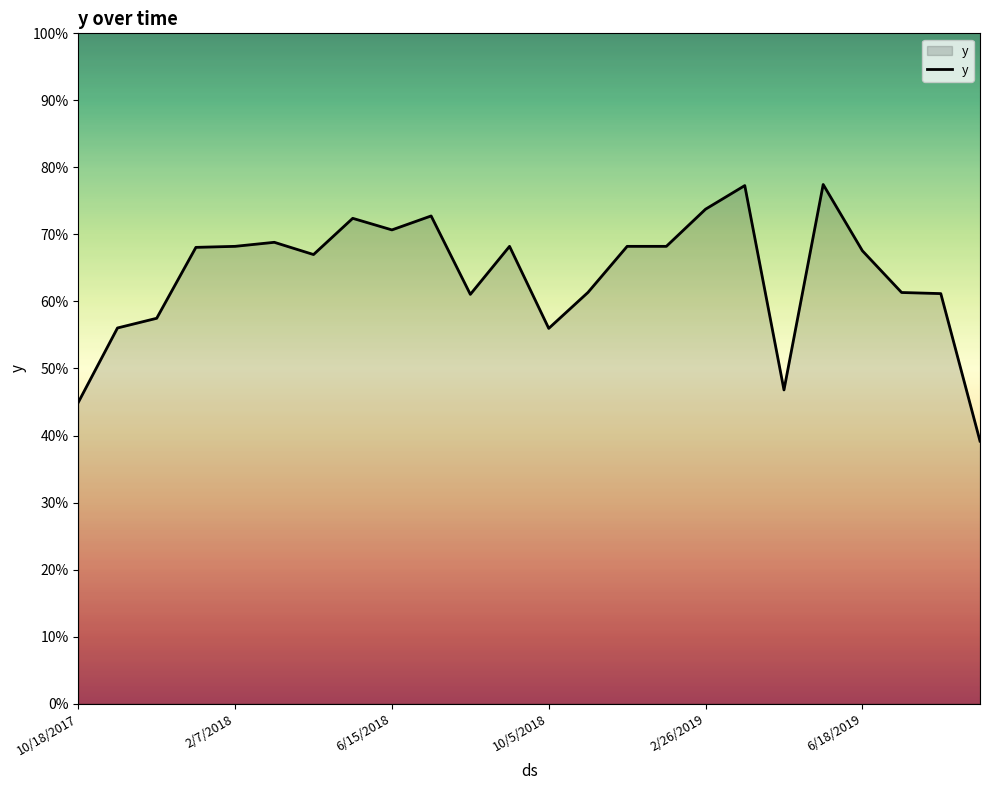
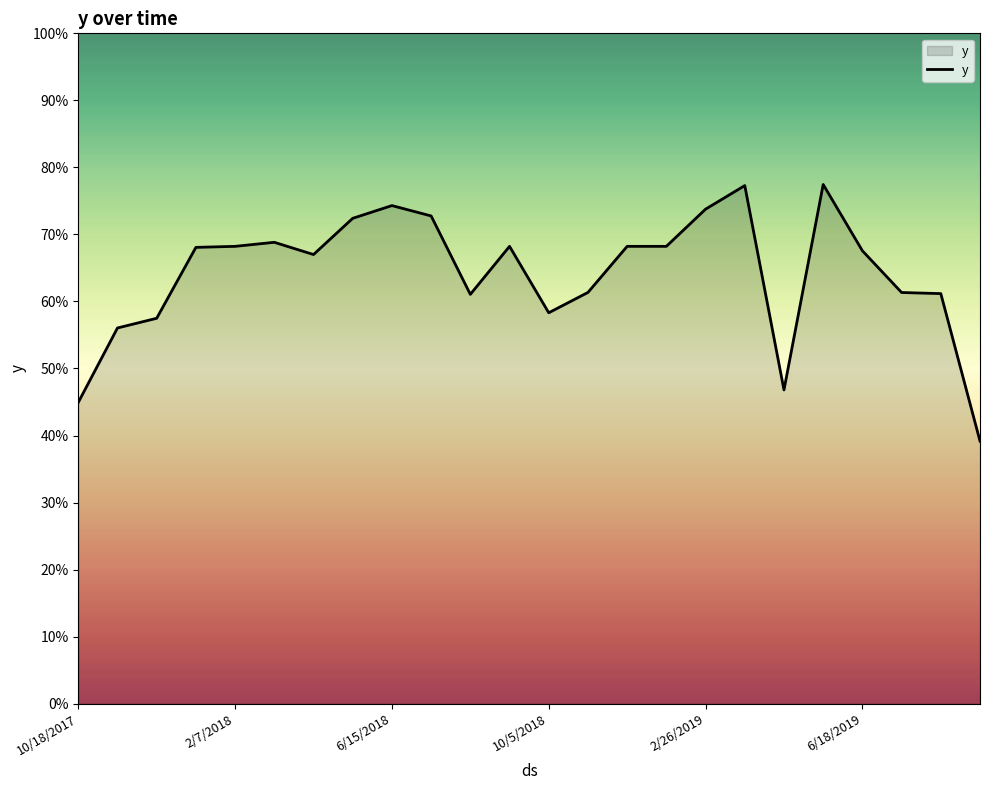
6/15/2018: 71% -> 74%
10/5/2018: 56% -> 58%
